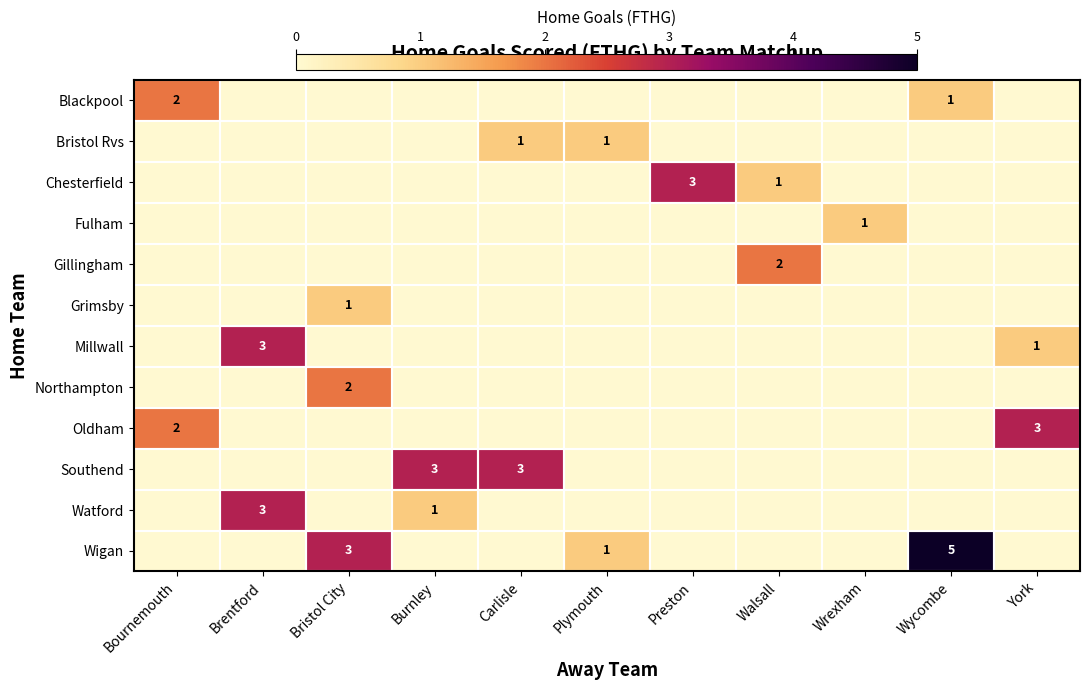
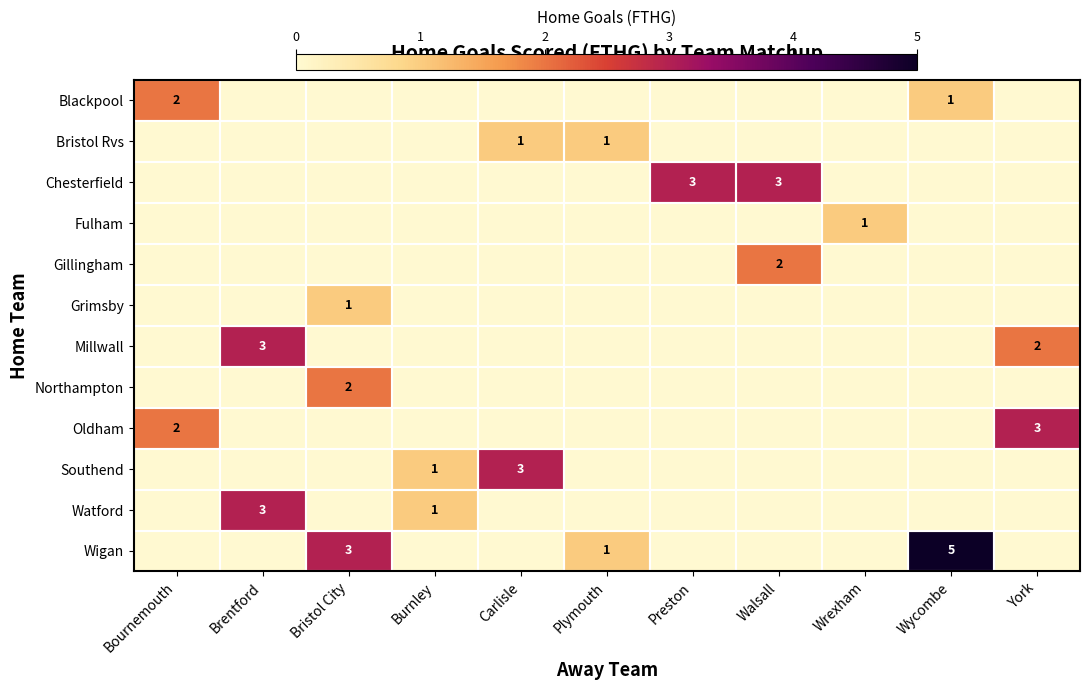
Chesterfield, Walsall: 1 -> 3
Millwall, York: 1 -> 2
Southend, Burnley: 3 -> 1
